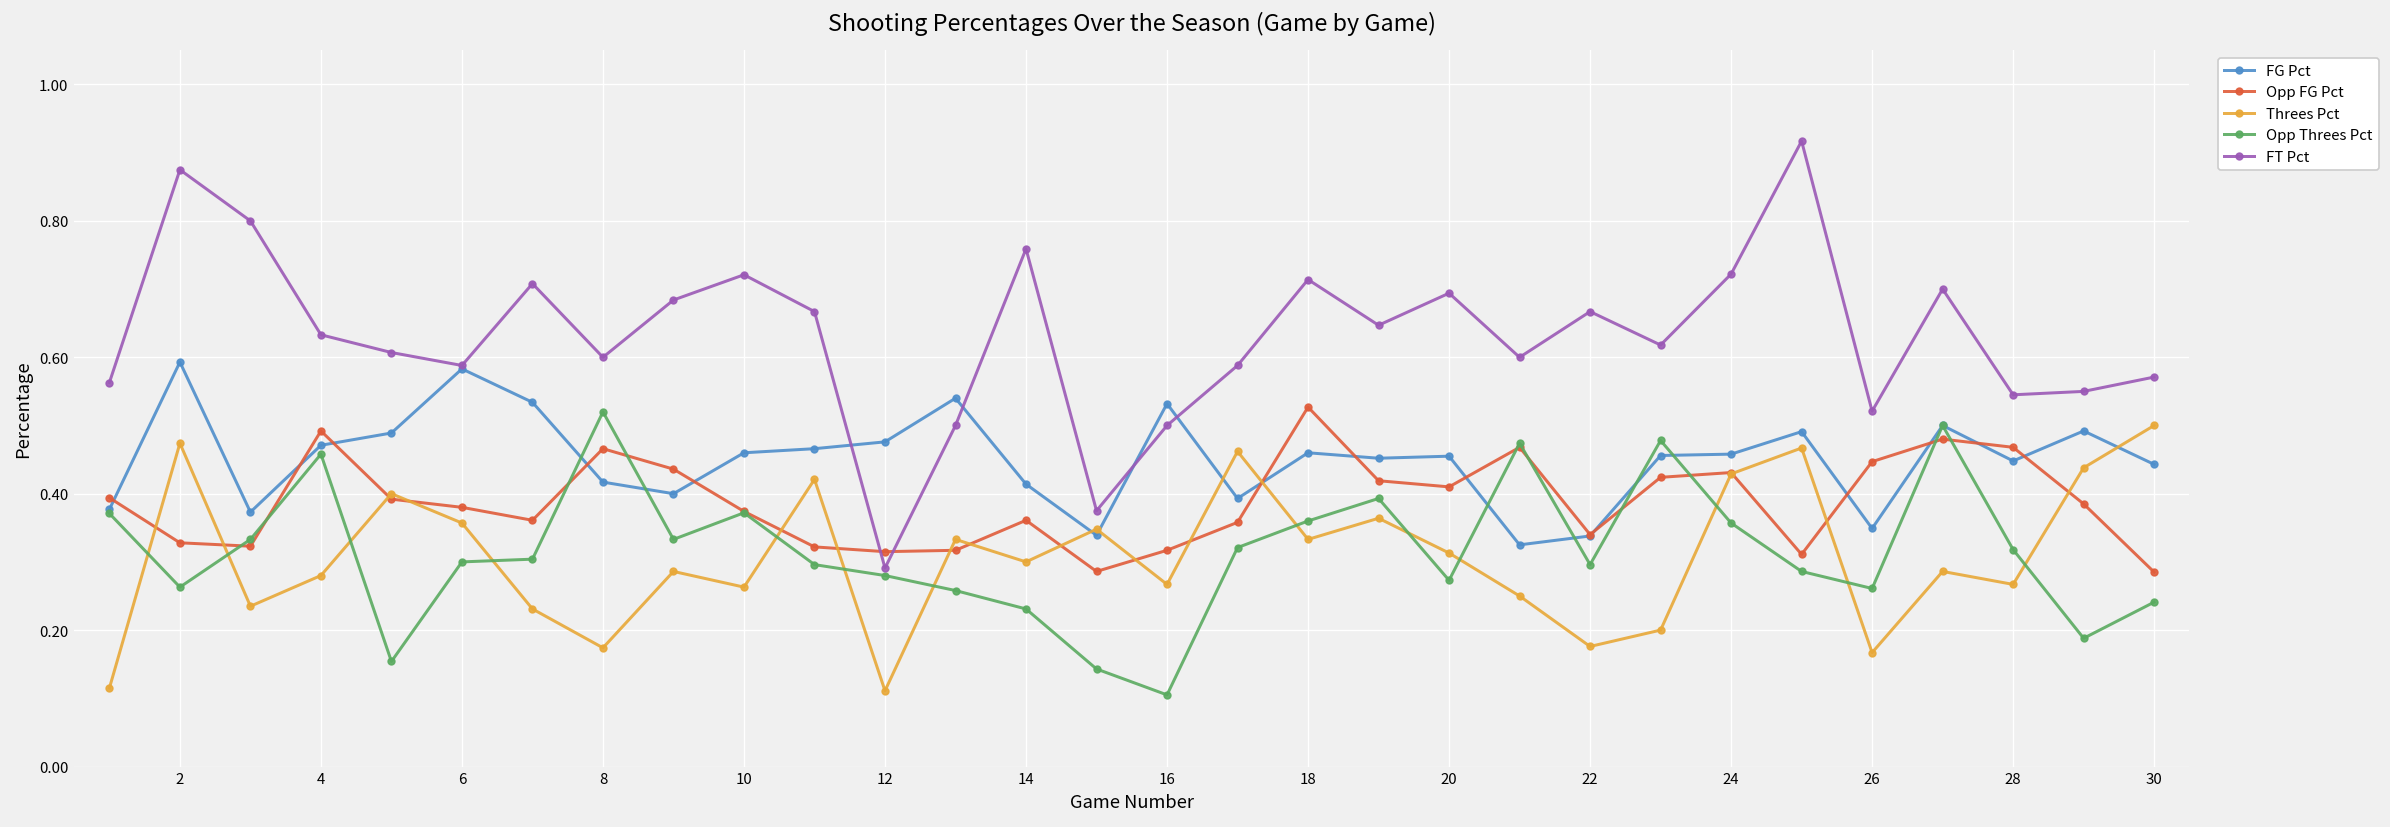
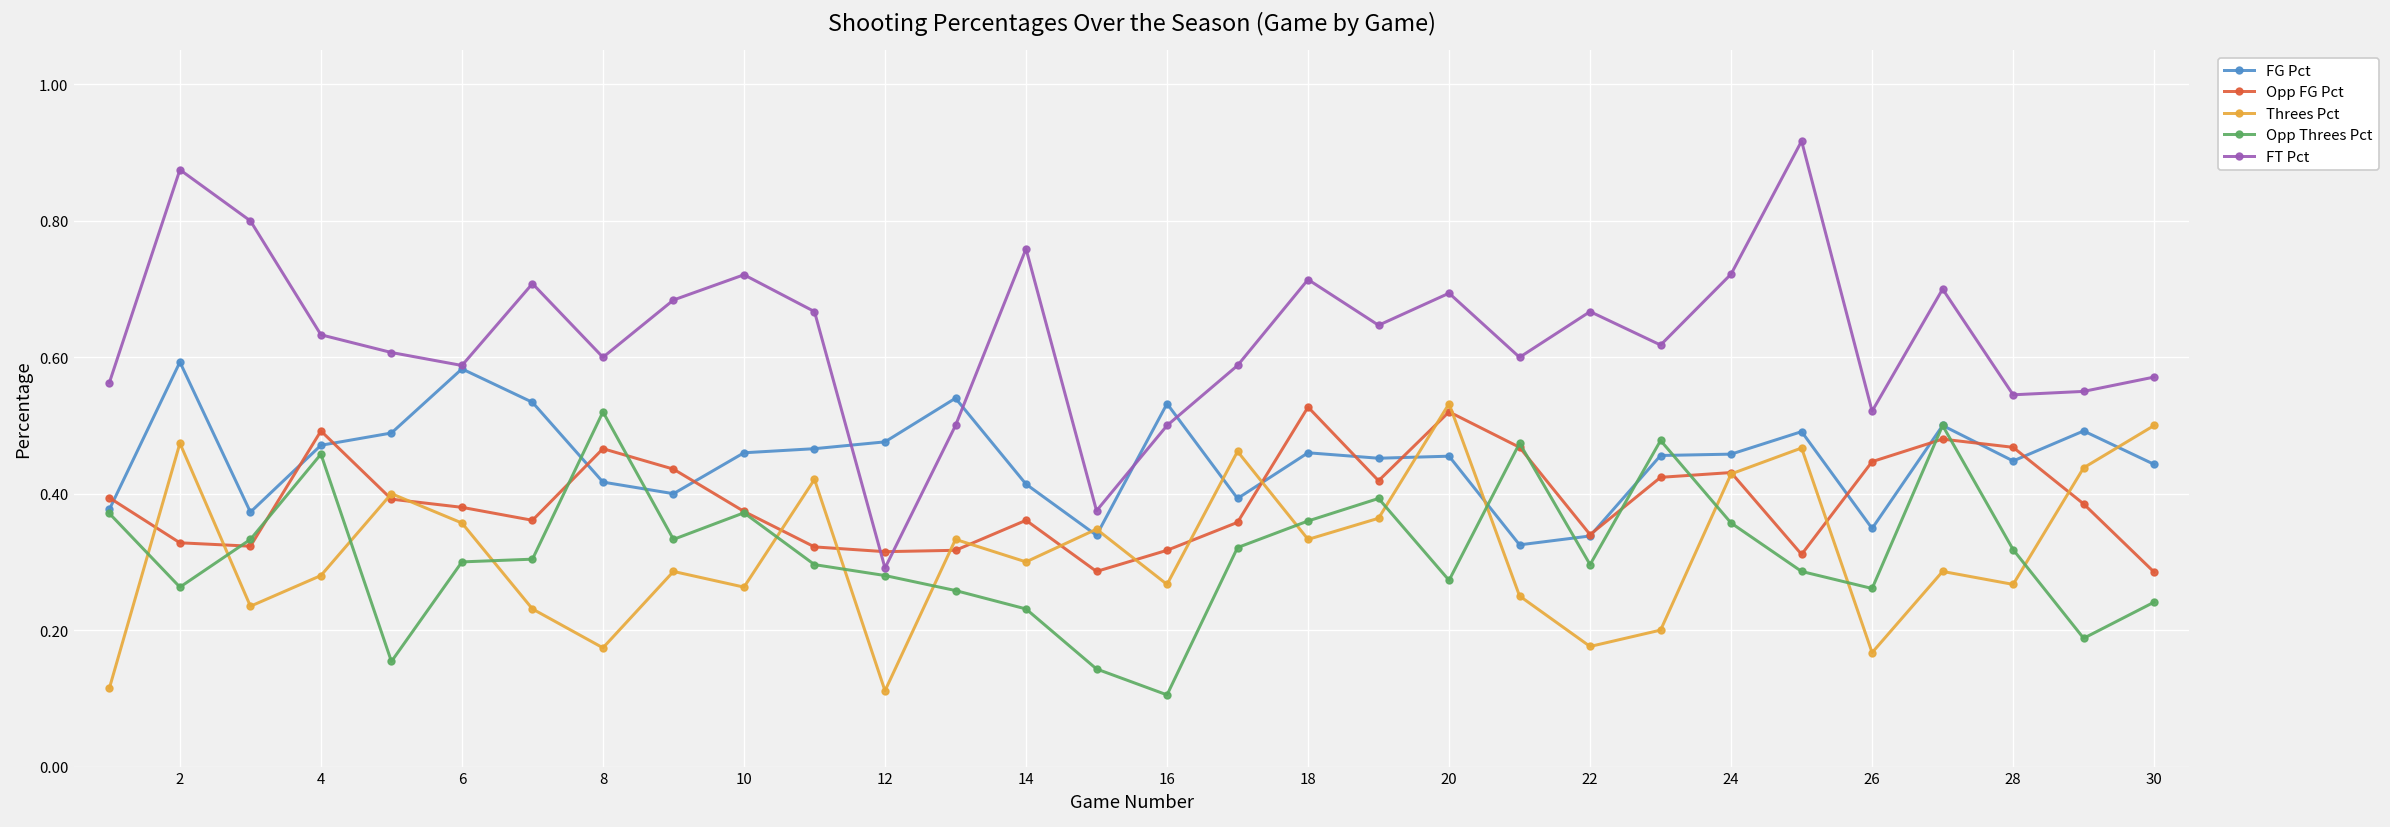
Opp FG Pct, 20: 0.41 -> 0.52
Threes Pct, 20: 0.31 -> 0.53
